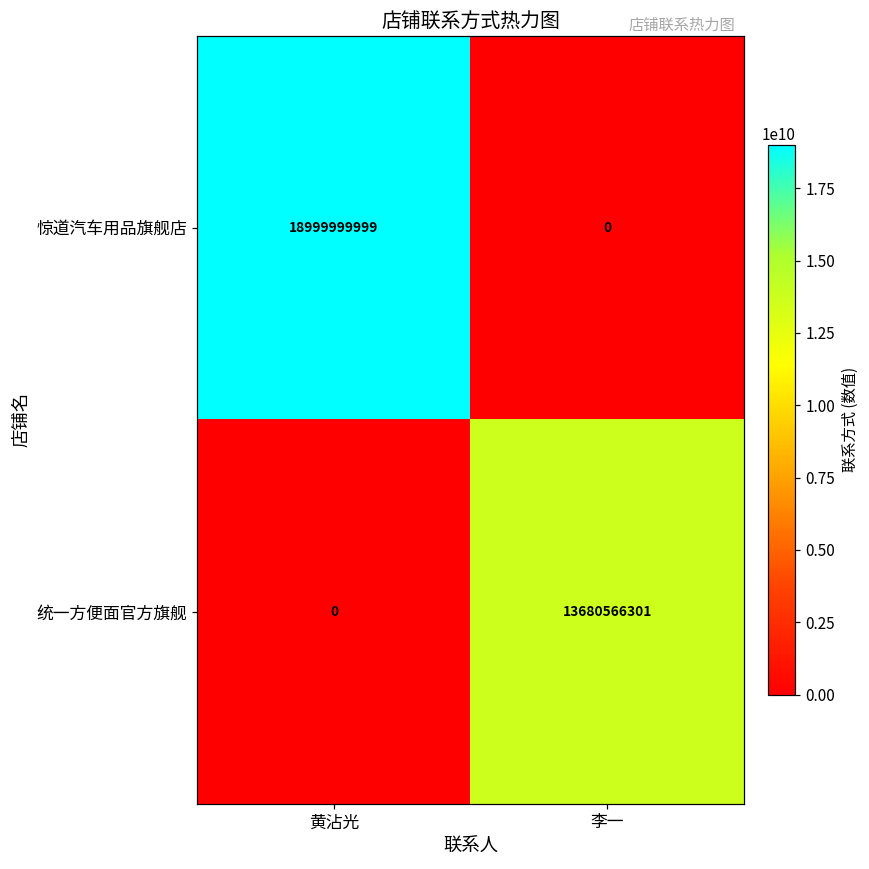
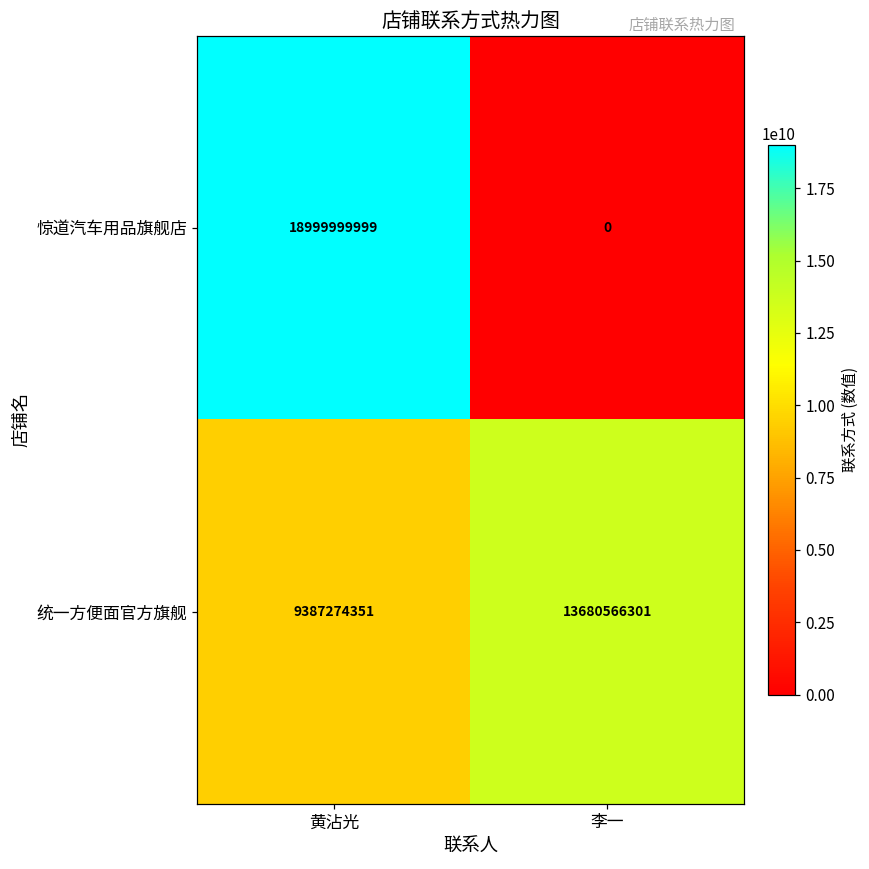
统一方便面官方旗舰, 黄沾光: 0 -> 9387274351
